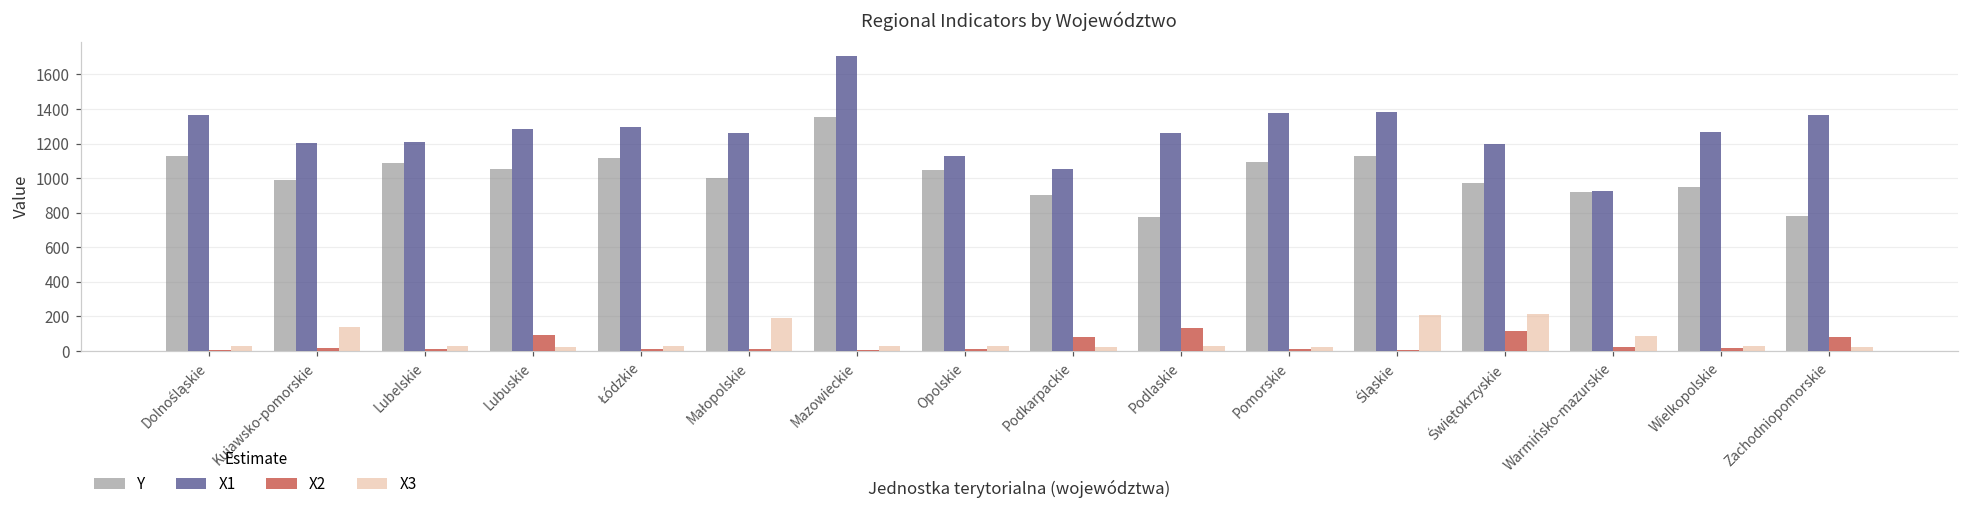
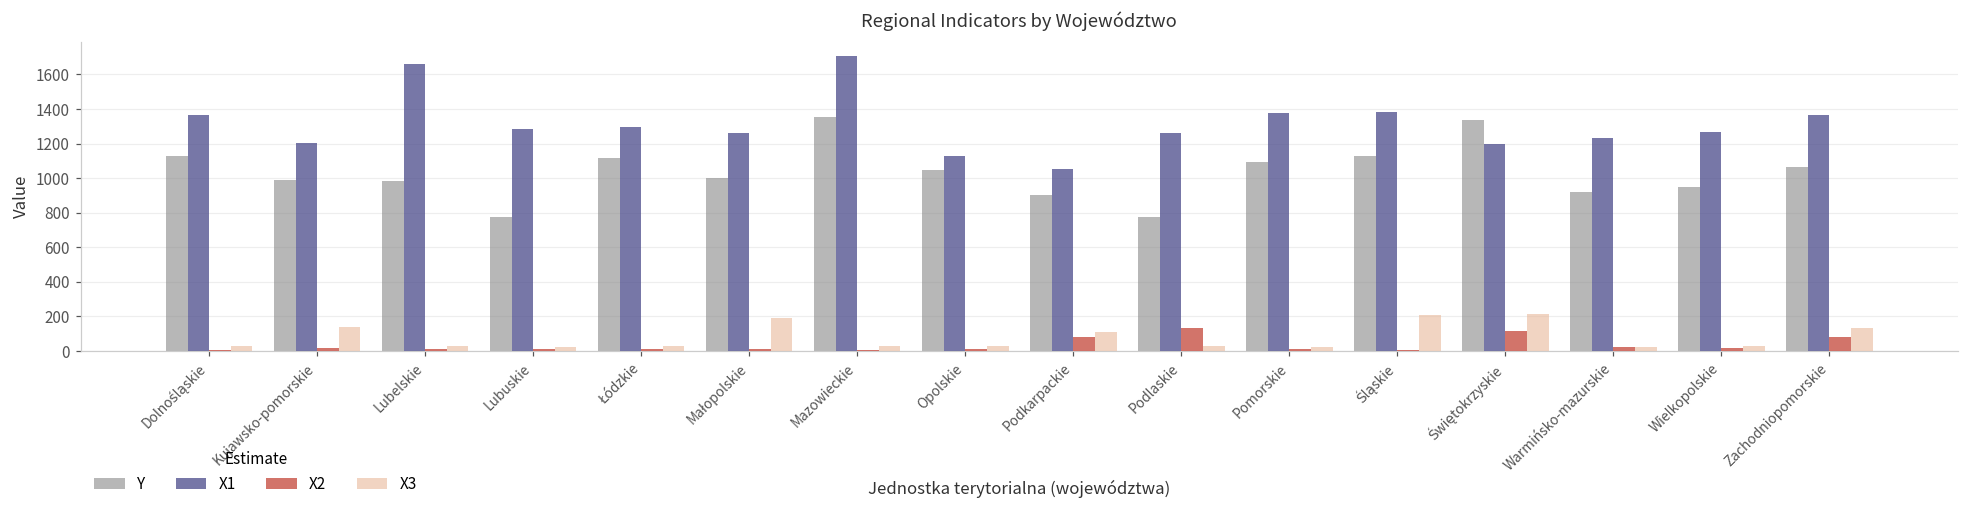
Y, Lubelskie: 1090 -> 980
X1, Lubelskie: 1210 -> 1660
Y, Lubuskie: 1050 -> 770
X2, Lubuskie: 90 -> 10
X3, Podkarpackie: 20 -> 110
Y, Świętokrzyskie: 970 -> 1330
X1, Warmińsko-mazurskie: 920 -> 1230
X3, Warmińsko-mazurskie: 90 -> 20
Y, Zachodniopomorskie: 780 -> 1070
X3, Zachodniopomorskie: 30 -> 130
